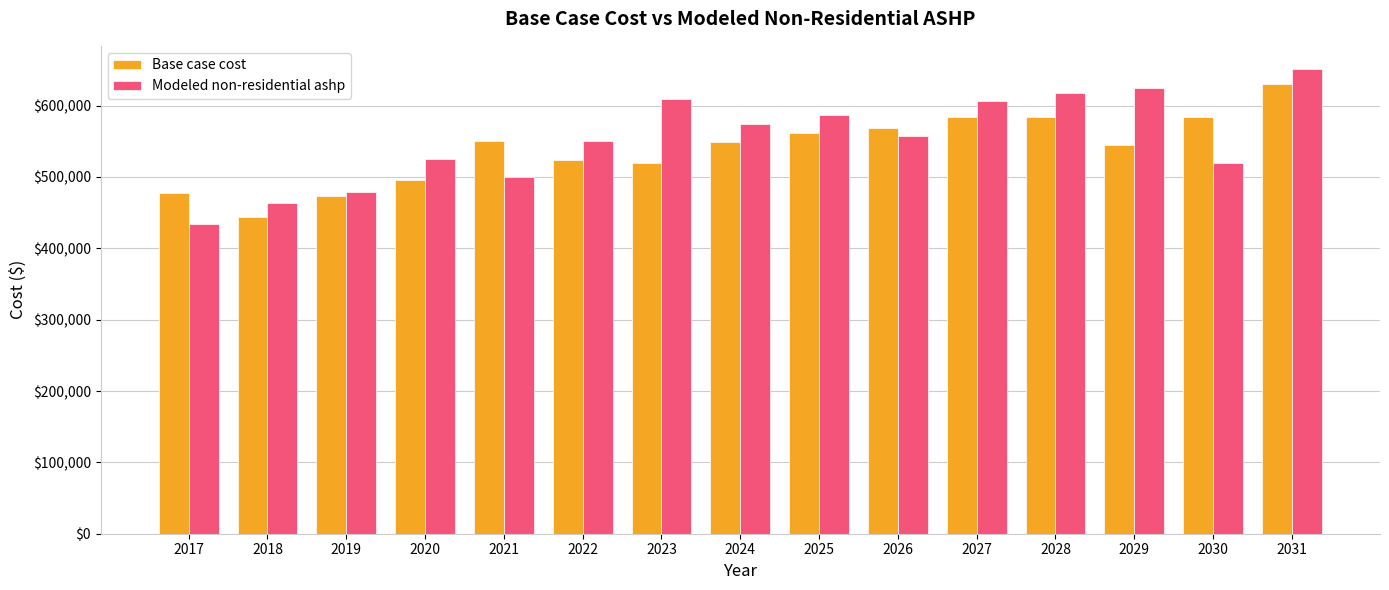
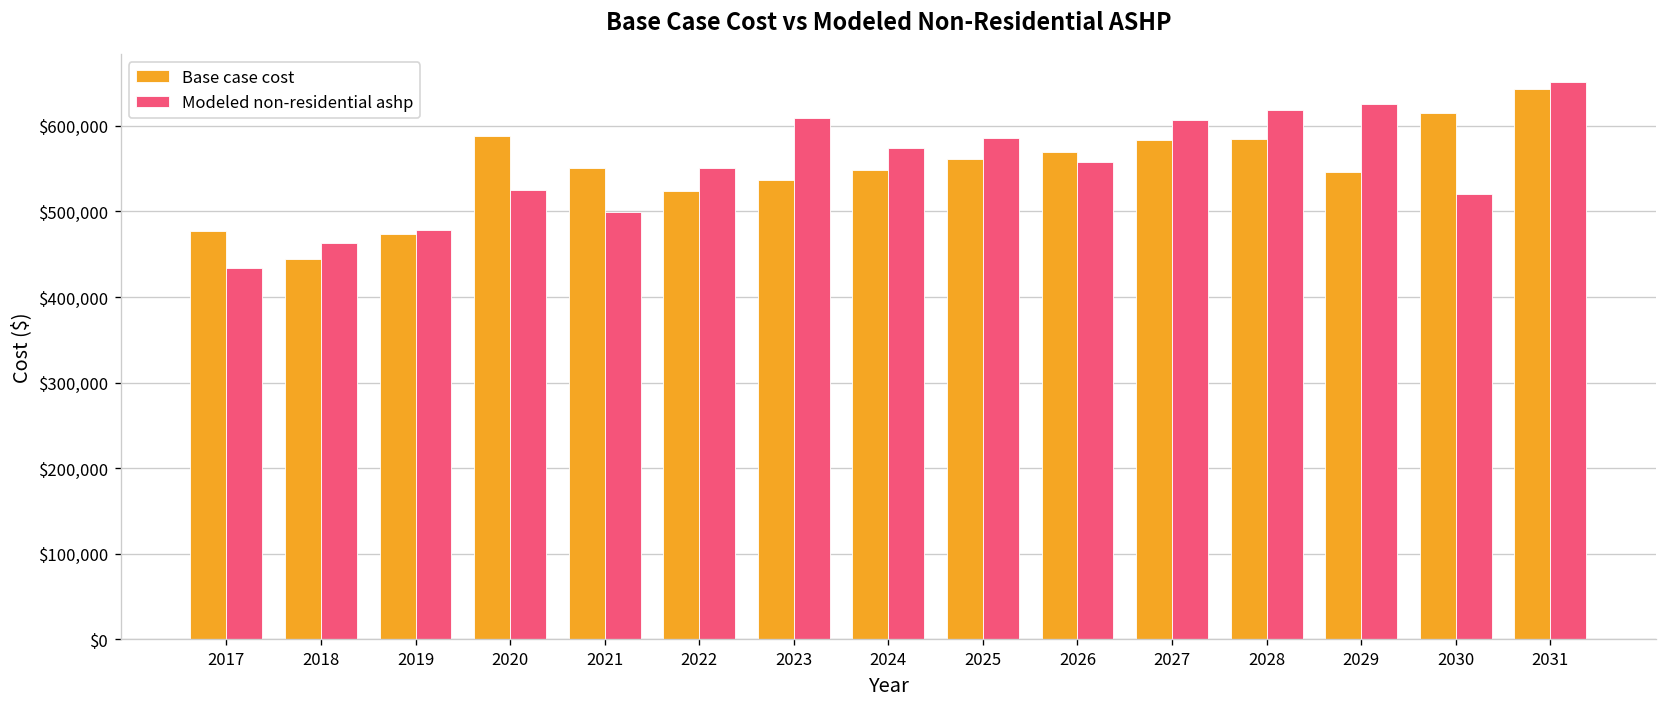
Base case cost, 2020: $500,000 -> $590,000
Base case cost, 2023: $520,000 -> $540,000
Base case cost, 2030: $580,000 -> $620,000
Base case cost, 2031: $630,000 -> $640,000
